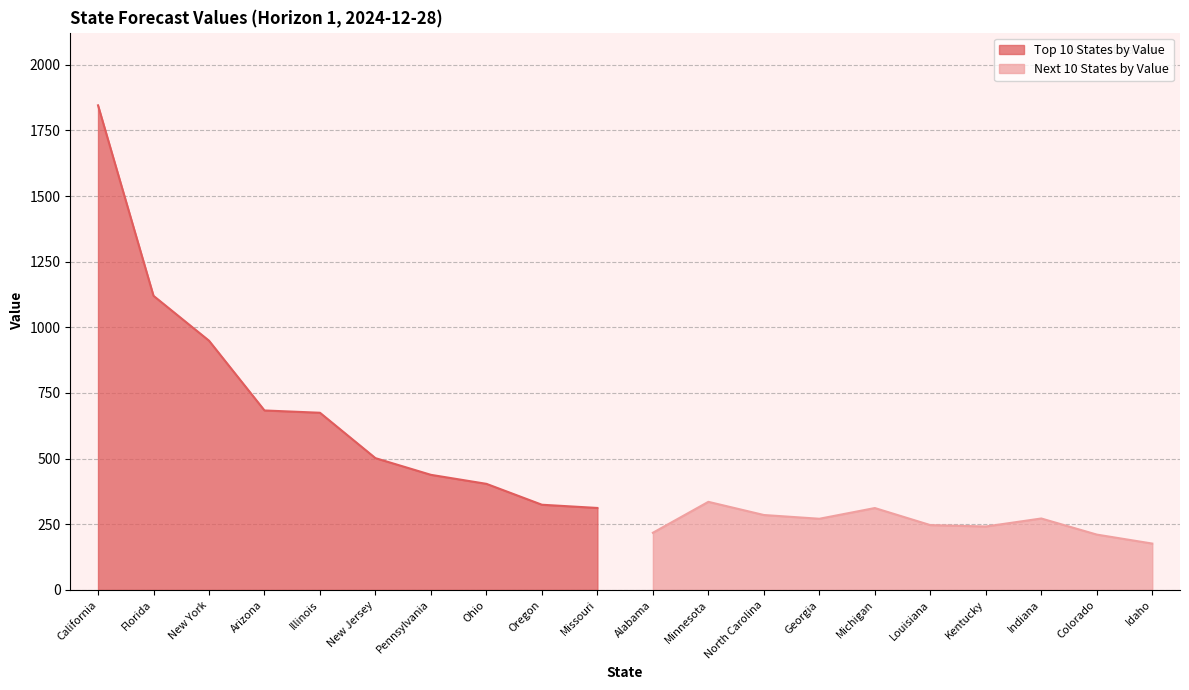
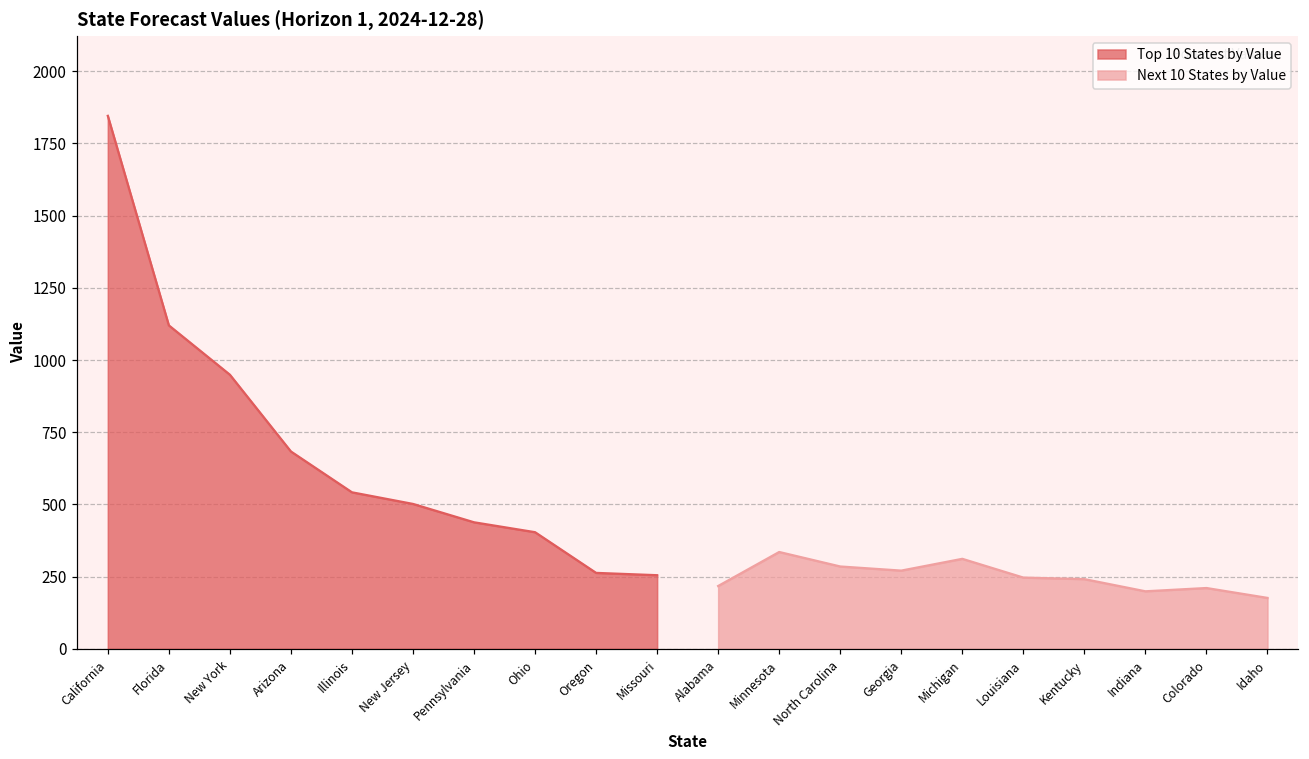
Top 10 States by Value, Illinois: 670 -> 540
Top 10 States by Value, Oregon: 320 -> 260
Top 10 States by Value, Missouri: 310 -> 260
Next 10 States by Value, Indiana: 270 -> 200
